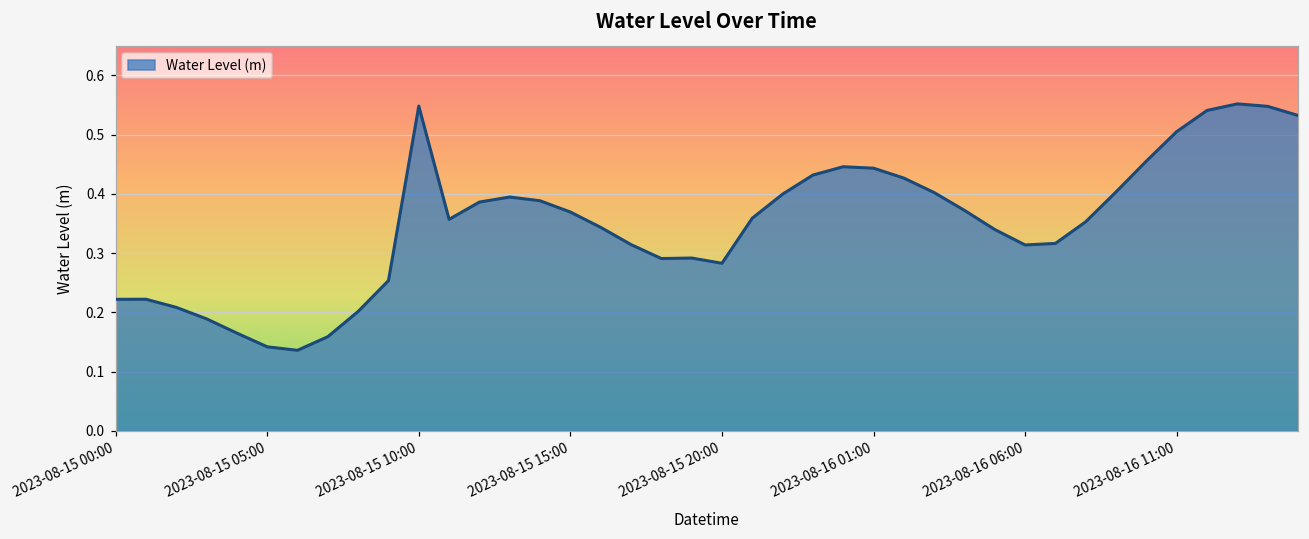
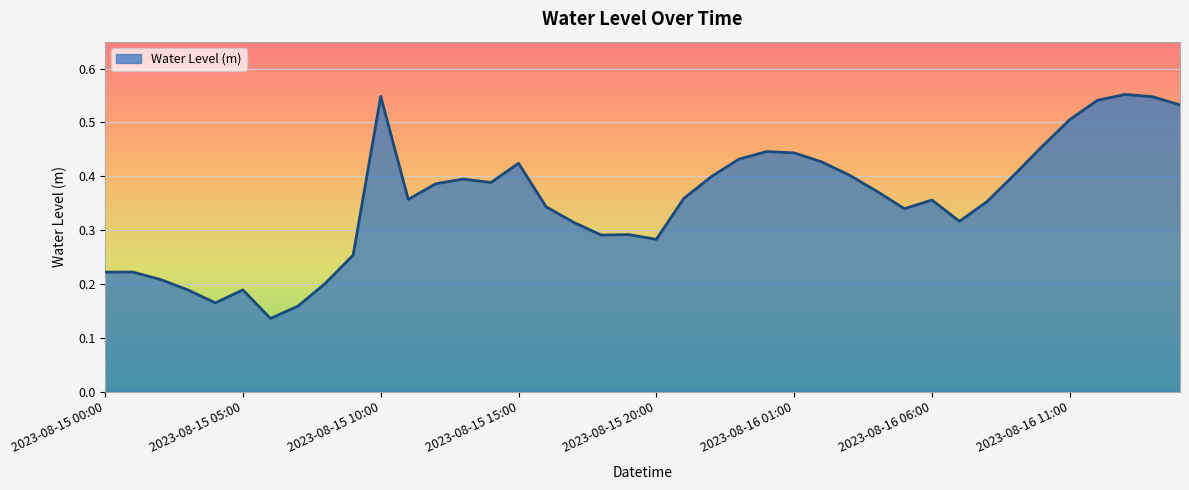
2023-08-15 05:00: 0.14 -> 0.19
2023-08-15 15:00: 0.37 -> 0.42
2023-08-16 06:00: 0.31 -> 0.36
